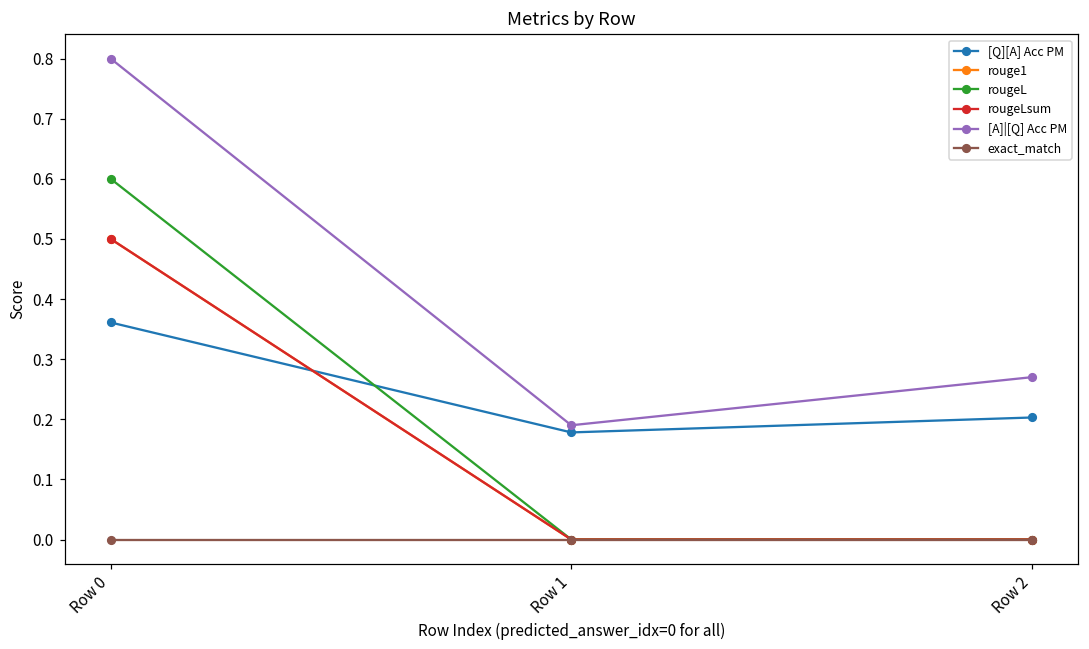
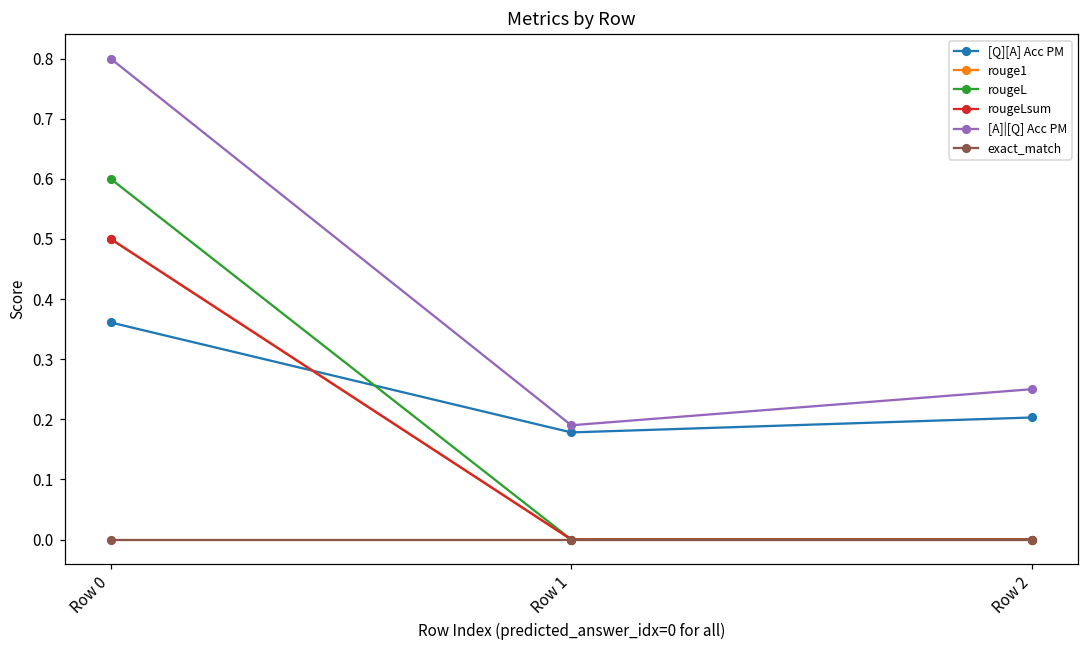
[A]|[Q] Acc PM, Row 2: 0.27 -> 0.25
